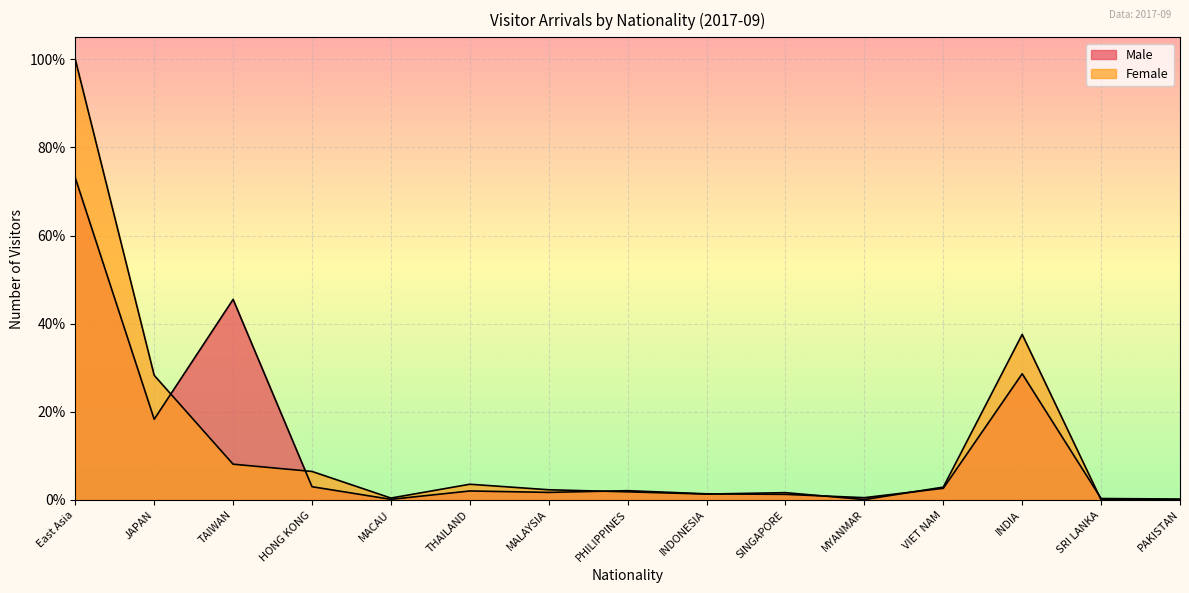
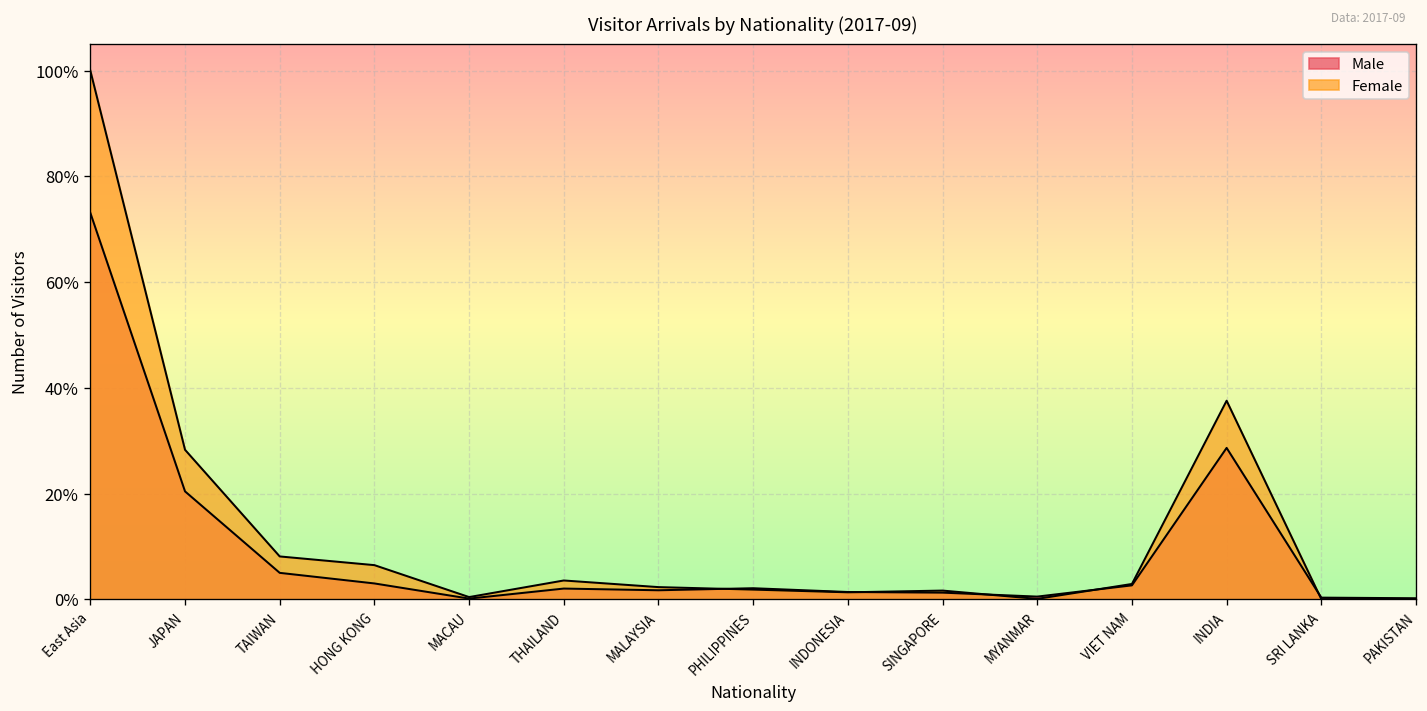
Male, JAPAN: 18% -> 20%
Male, TAIWAN: 46% -> 5%
